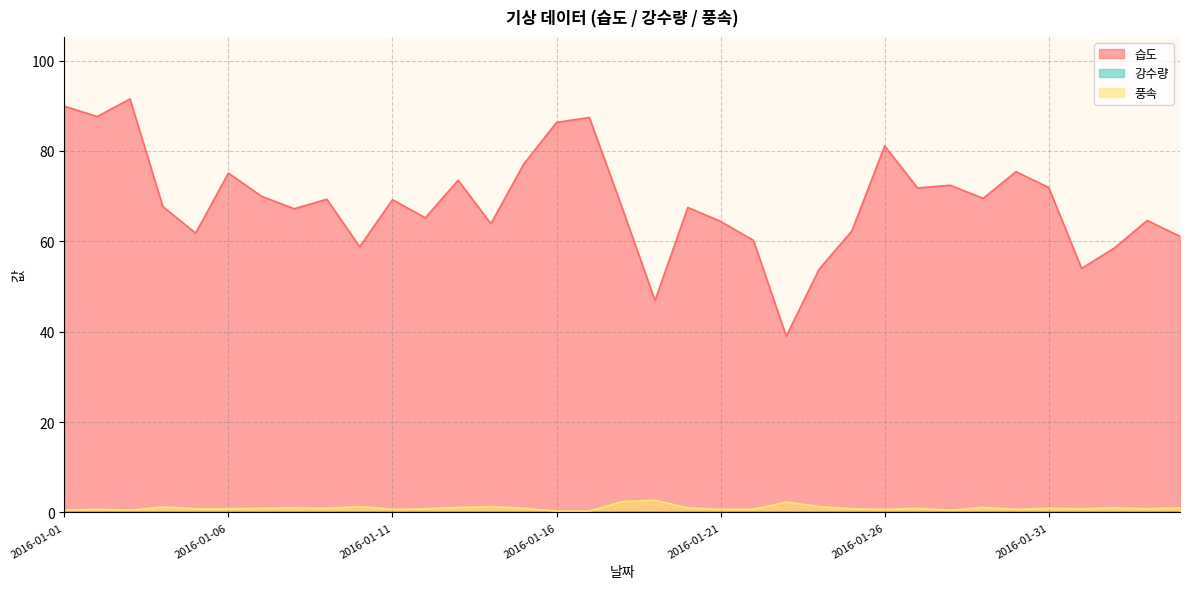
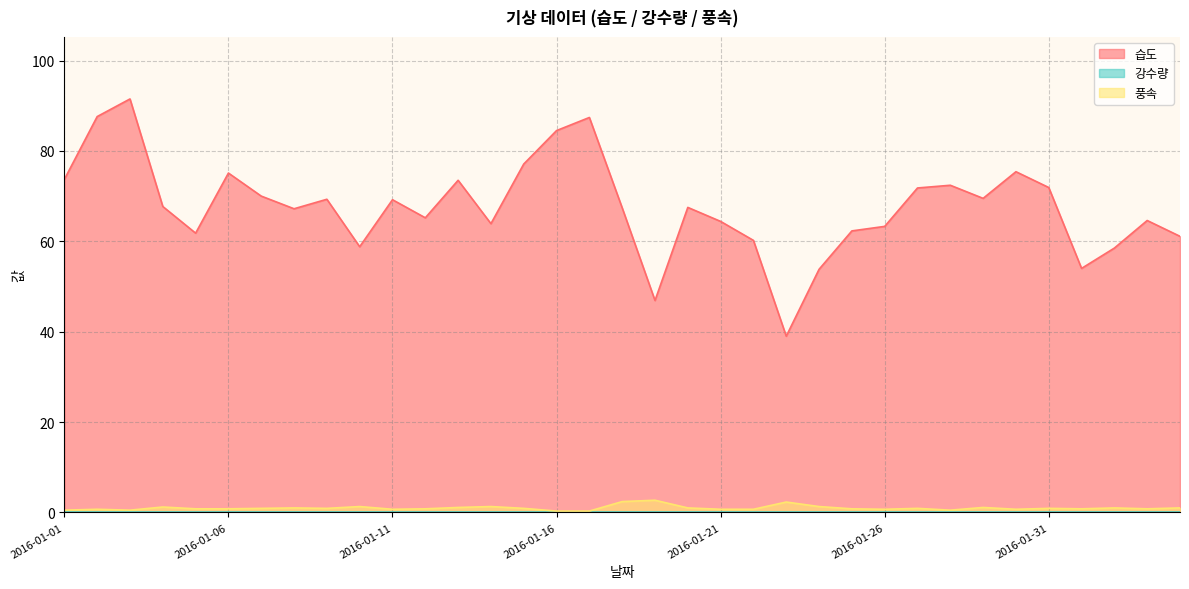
습도, 2016-01-01: 90 -> 74
습도, 2016-01-16: 86 -> 85
습도, 2016-01-26: 81 -> 63
